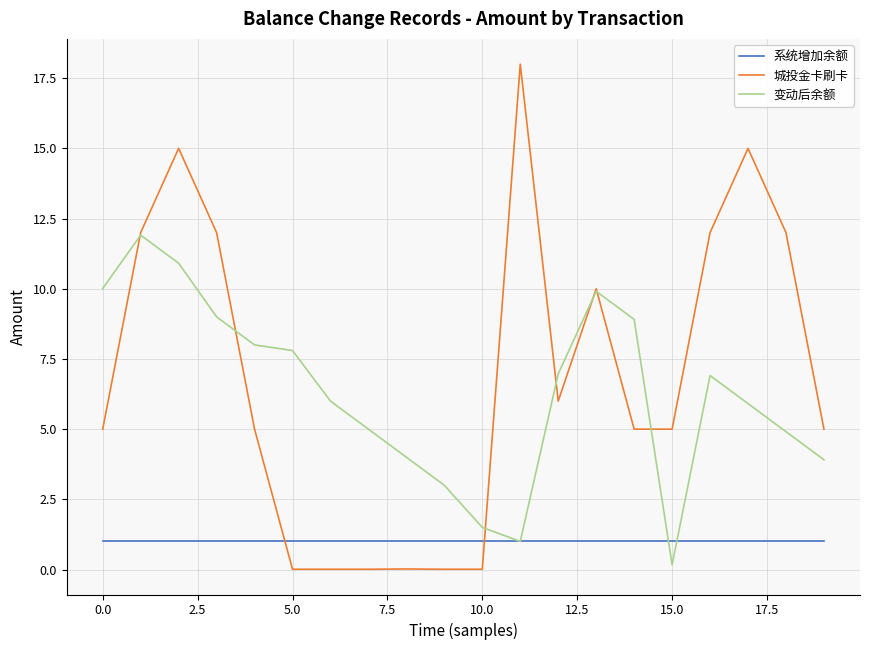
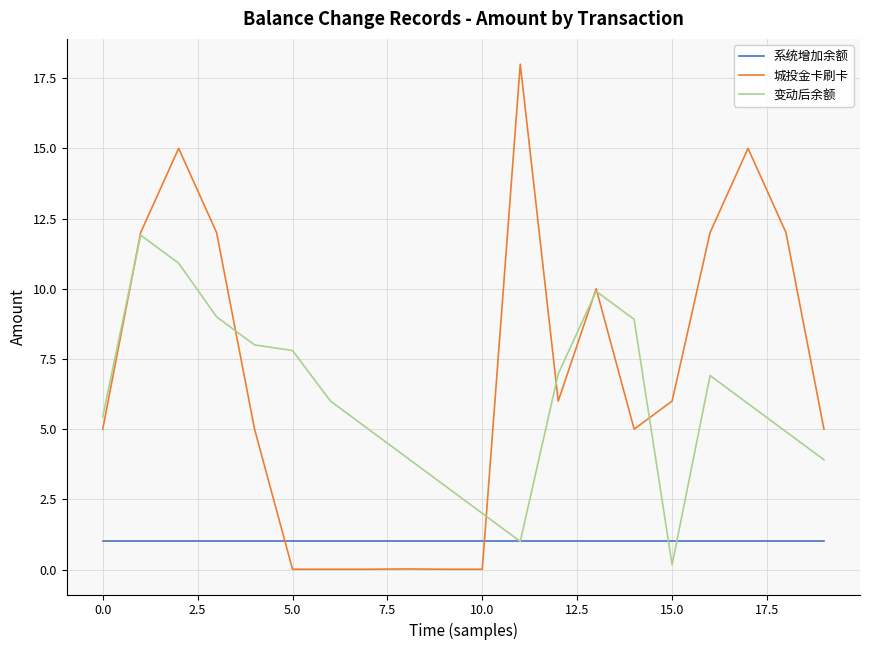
变动后余额, 0.0: 10.0 -> 5.4
变动后余额, 10.0: 1.5 -> 2.0
城投金卡刷卡, 15.0: 5 -> 6
